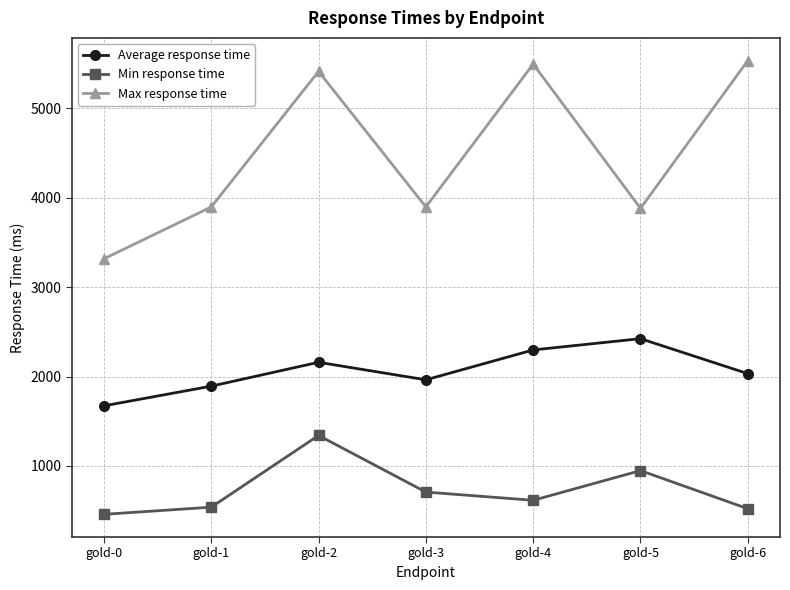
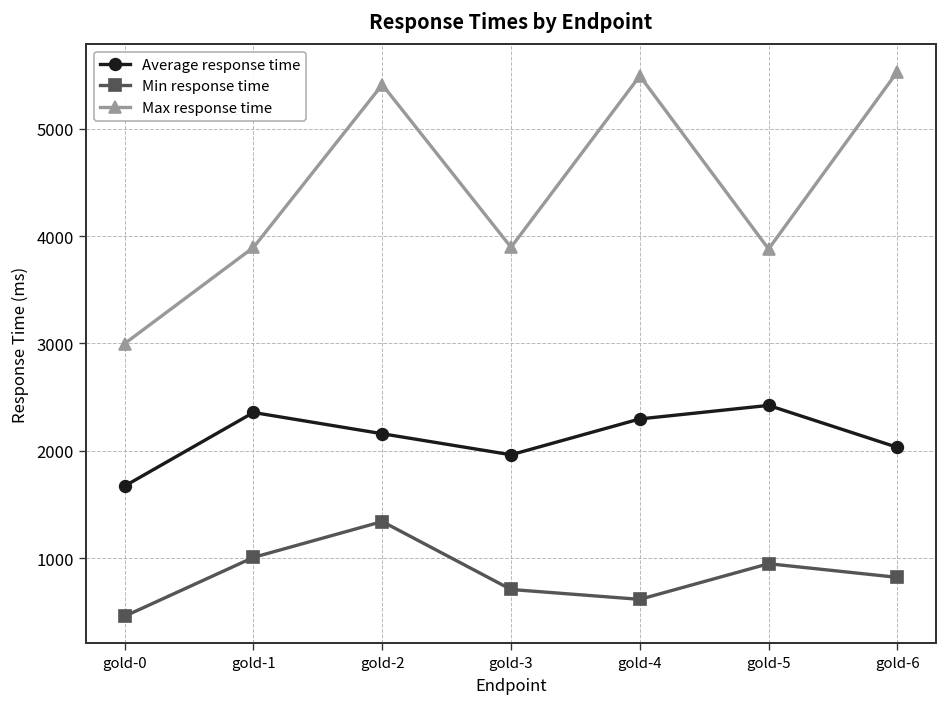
Max response time, gold-0: 3300 -> 3000
Average response time, gold-1: 1900 -> 2400
Min response time, gold-1: 500 -> 1000
Min response time, gold-6: 500 -> 800
